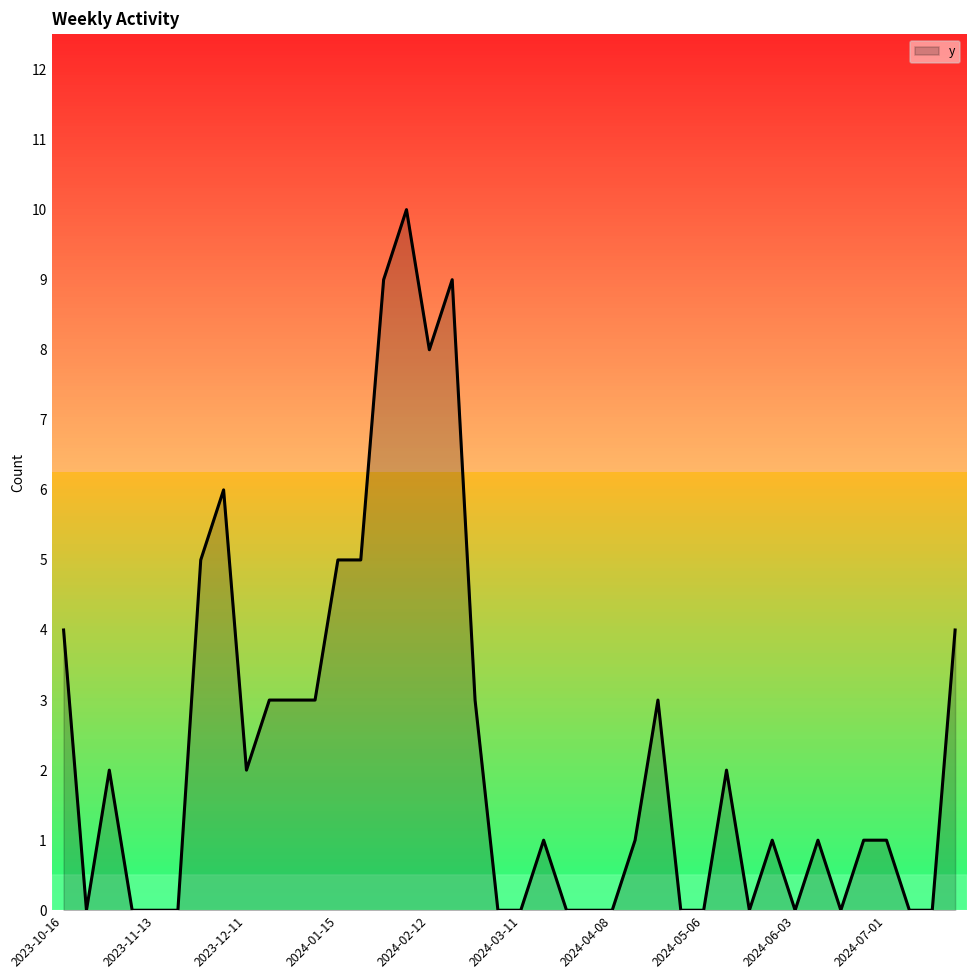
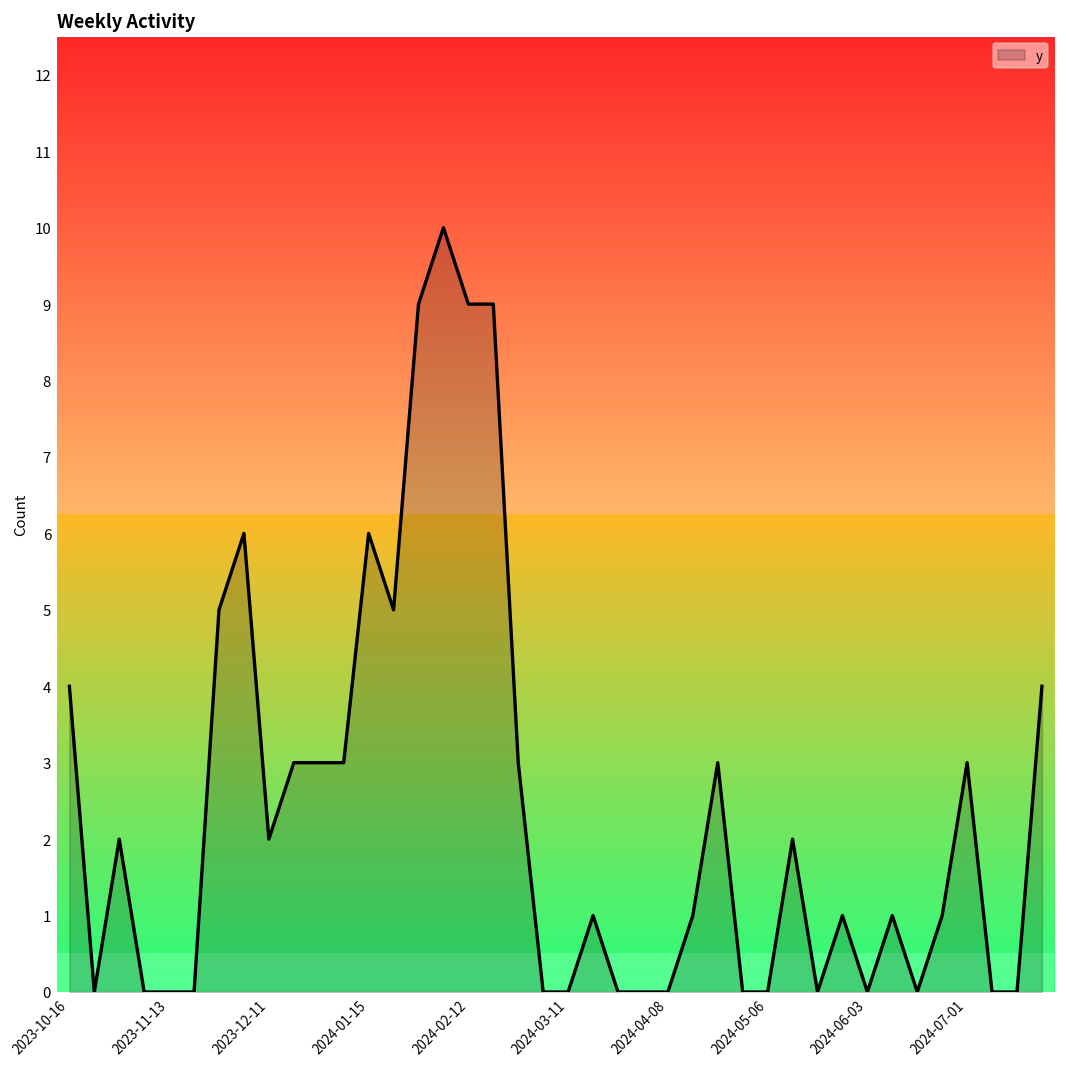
2024-01-15: 5 -> 6
2024-02-12: 8 -> 9
2024-07-01: 1 -> 3
